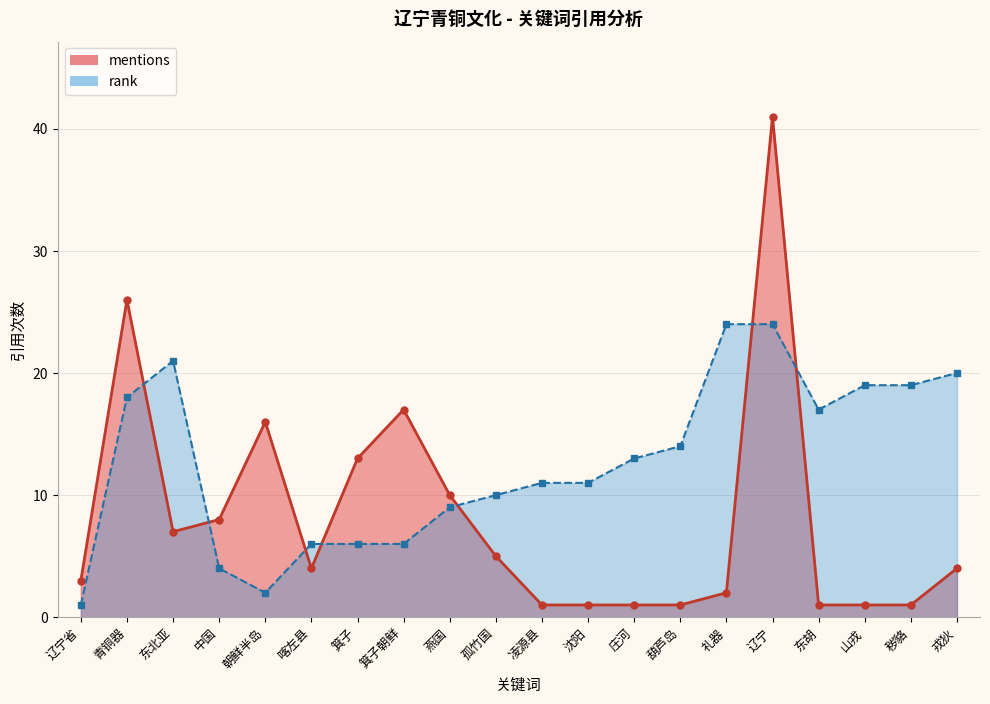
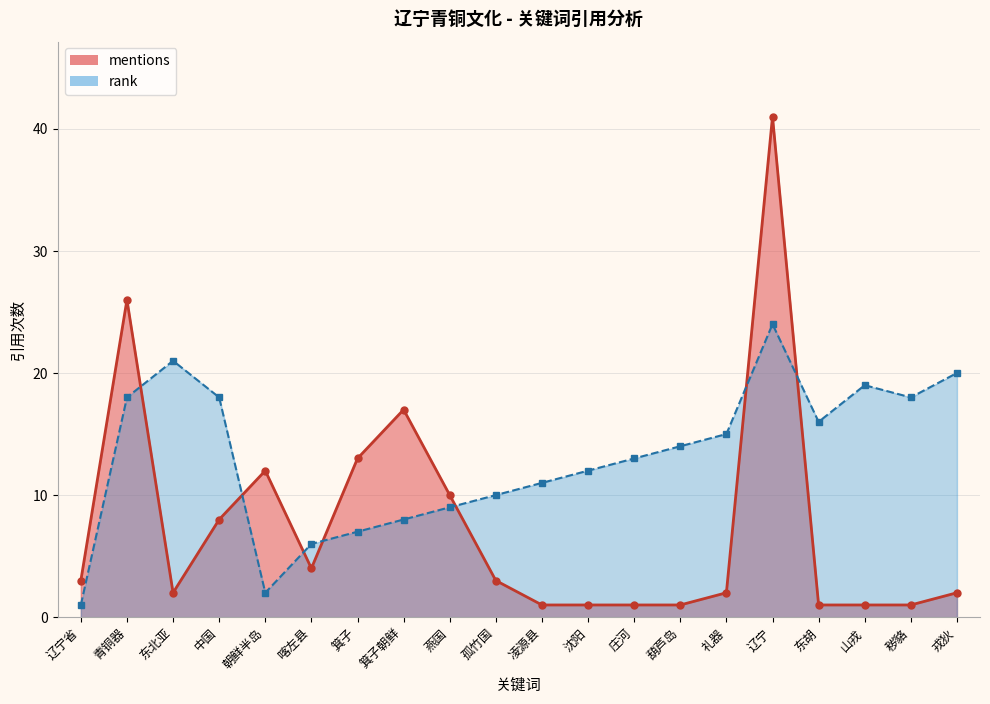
mentions, 东北亚: 7 -> 2
rank, 中国: 4 -> 18
mentions, 朝鲜半岛: 16 -> 12
rank, 箕子: 6 -> 7
rank, 箕子朝鲜: 6 -> 8
mentions, 孤竹国: 5 -> 3
rank, 沈阳: 11 -> 12
rank, 礼器: 24 -> 15
rank, 东胡: 17 -> 16
rank, 秽貉: 19 -> 18
mentions, 戎狄: 4 -> 2
